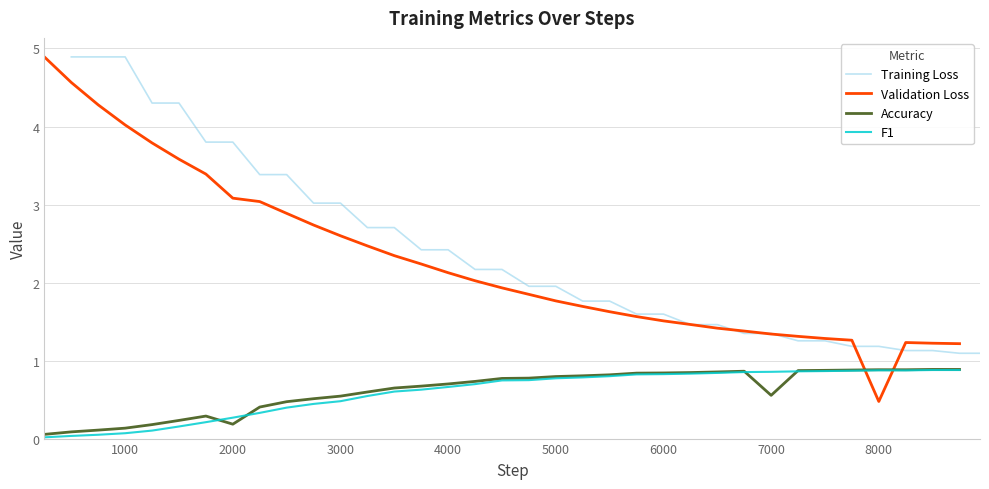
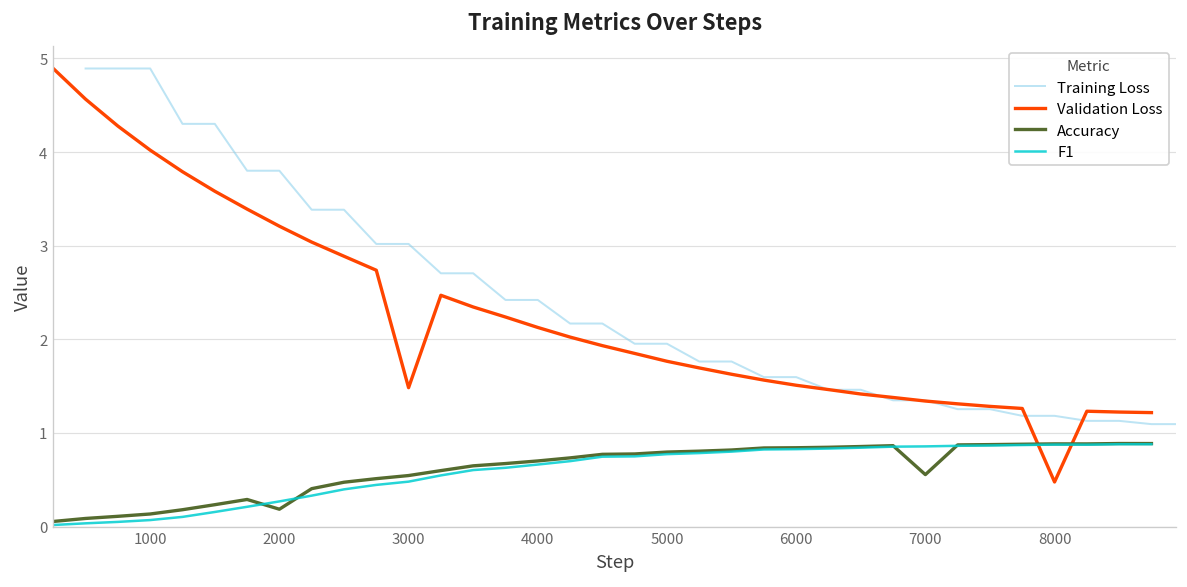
Validation Loss, 2000: 3.1 -> 3.2
Validation Loss, 3000: 2.6 -> 1.5
